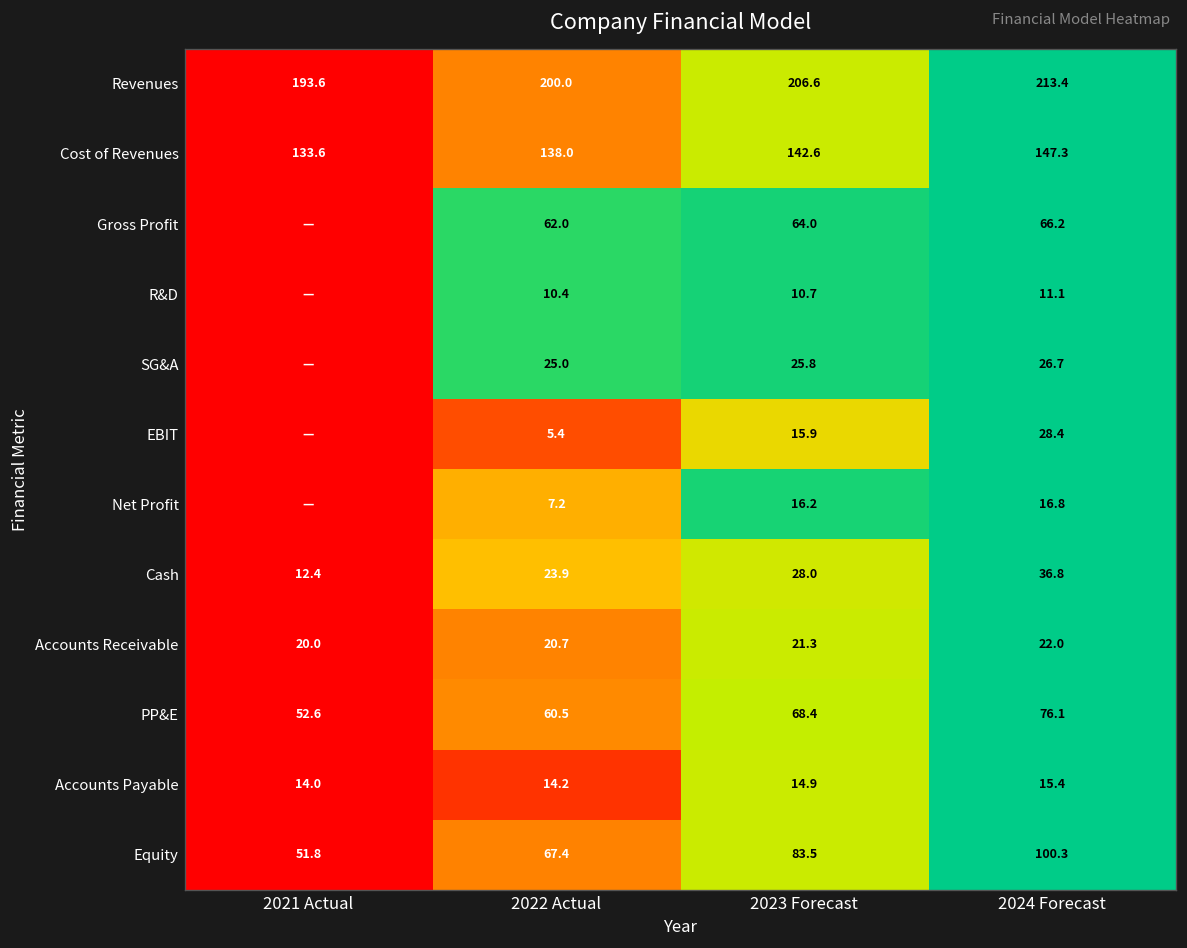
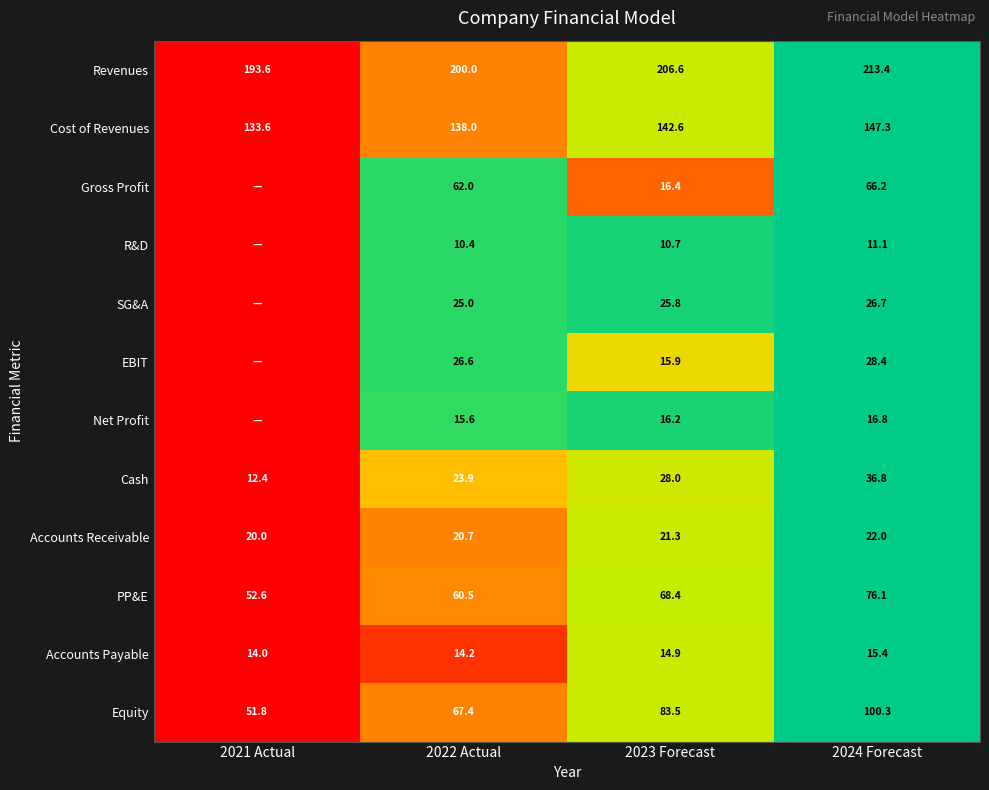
Gross Profit, 2023 Forecast: 64.0 -> 16.4
EBIT, 2022 Actual: 5.4 -> 26.6
Net Profit, 2022 Actual: 7.2 -> 15.6
